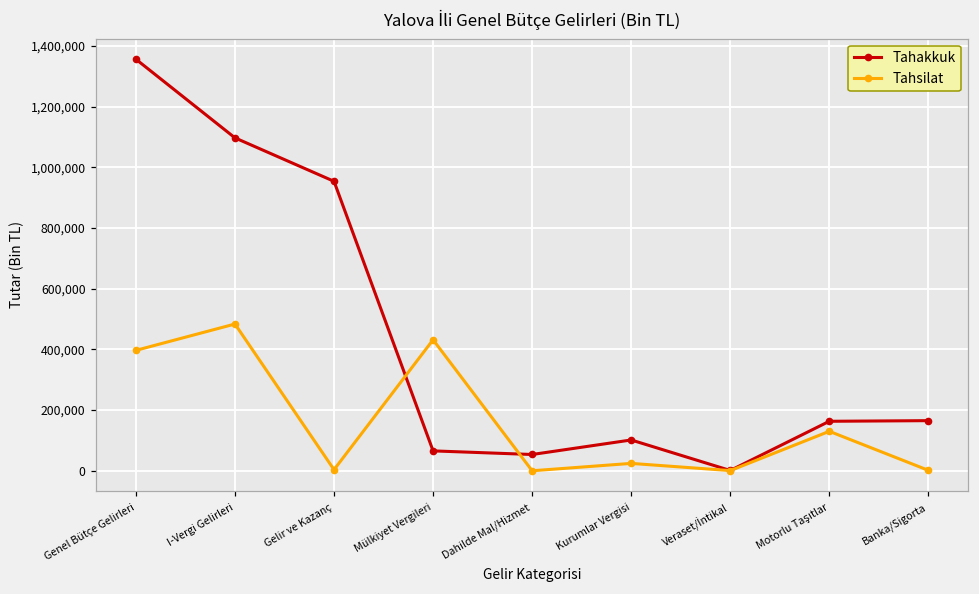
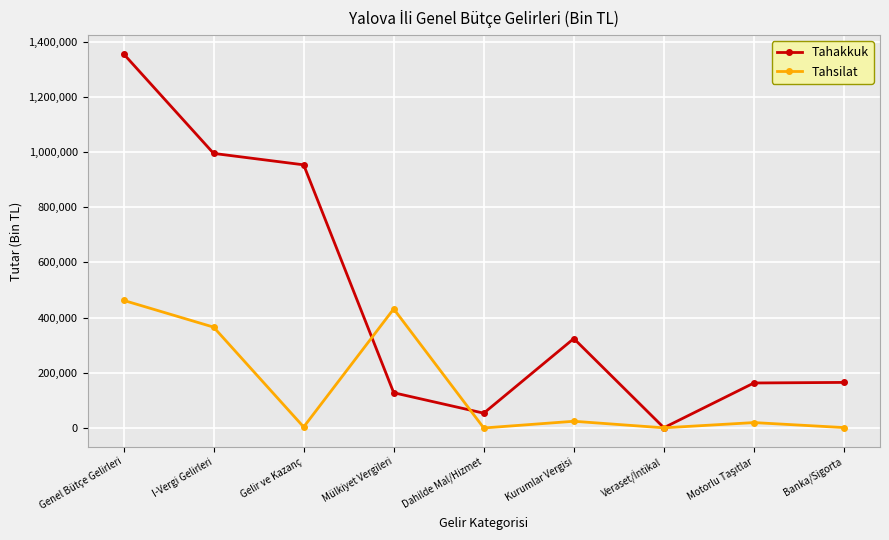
Tahsilat, Genel Bütçe Gelirleri: 400,000 -> 460,000
Tahakkuk, I-Vergi Gelirleri: 1,100,000 -> 1,000,000
Tahsilat, I-Vergi Gelirleri: 480,000 -> 370,000
Tahakkuk, Mülkiyet Vergileri: 70,000 -> 130,000
Tahakkuk, Kurumlar Vergisi: 100,000 -> 320,000
Tahsilat, Motorlu Taşıtlar: 130,000 -> 20,000
